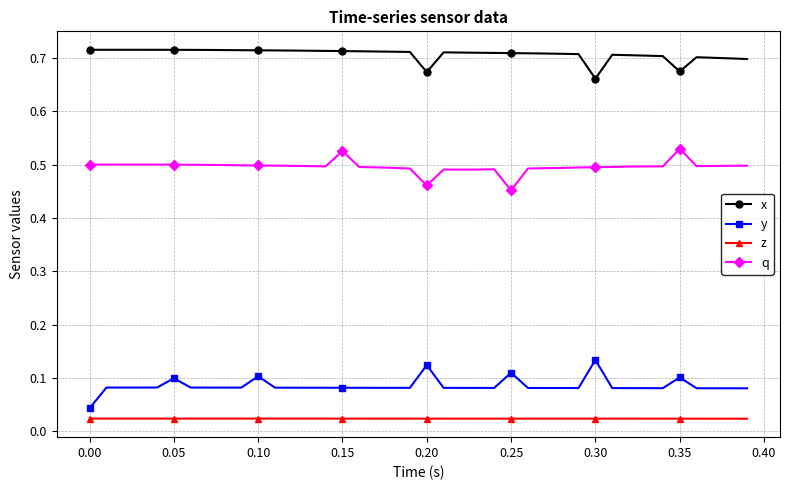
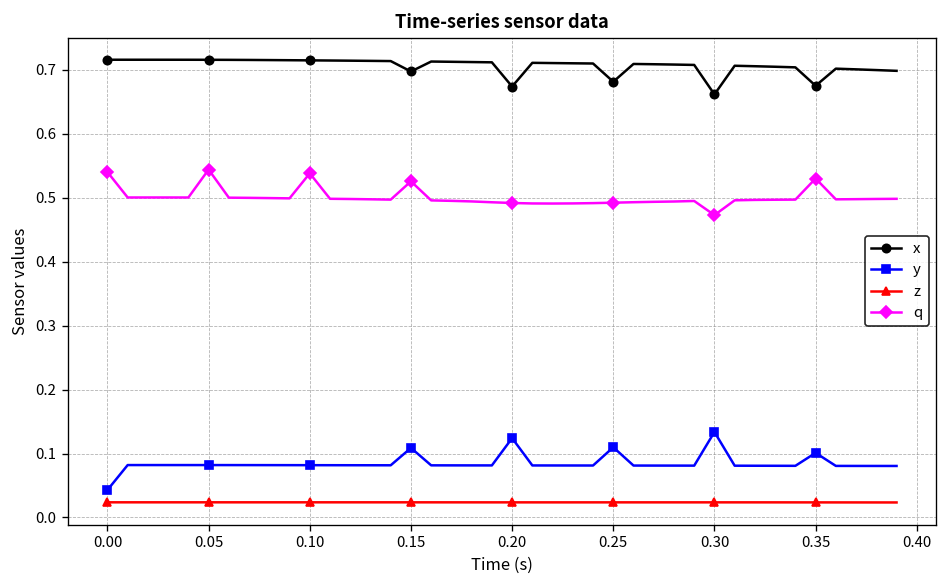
q, 0.00: 0.50 -> 0.54
y, 0.05: 0.10 -> 0.08
q, 0.05: 0.50 -> 0.54
y, 0.10: 0.10 -> 0.08
q, 0.10: 0.50 -> 0.54
x, 0.15: 0.71 -> 0.70
y, 0.15: 0.08 -> 0.11
q, 0.20: 0.46 -> 0.49
x, 0.25: 0.71 -> 0.68
q, 0.25: 0.45 -> 0.49
q, 0.30: 0.50 -> 0.47
